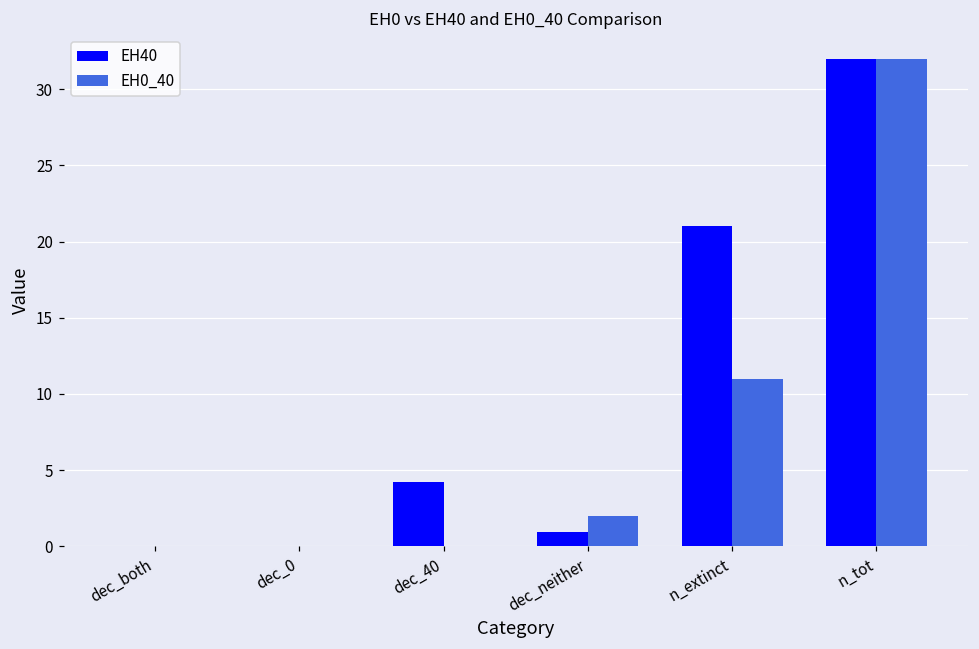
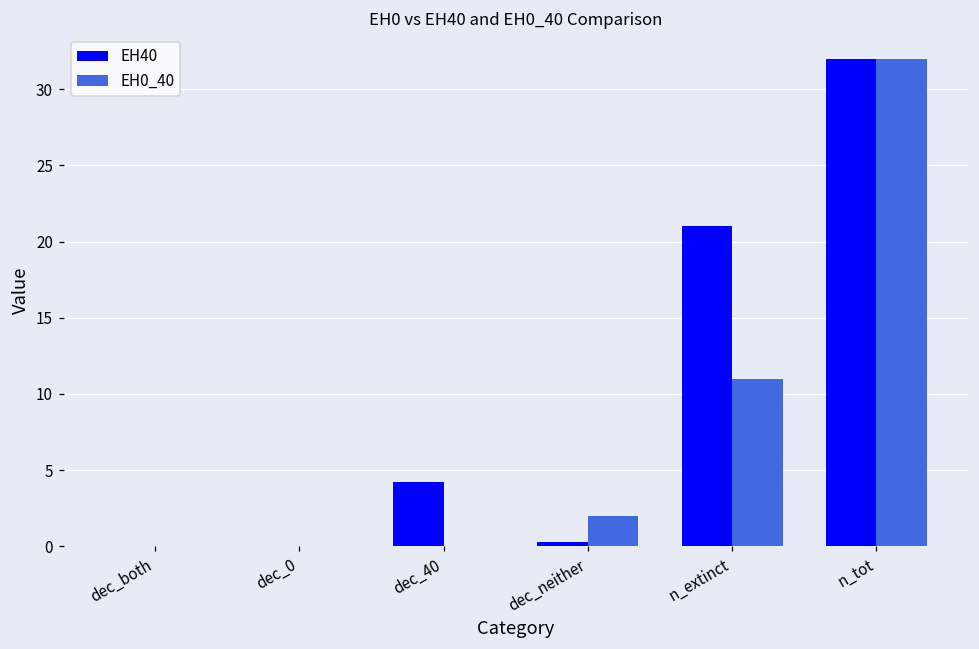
EH40, dec_neither: 0.9 -> 0.3
